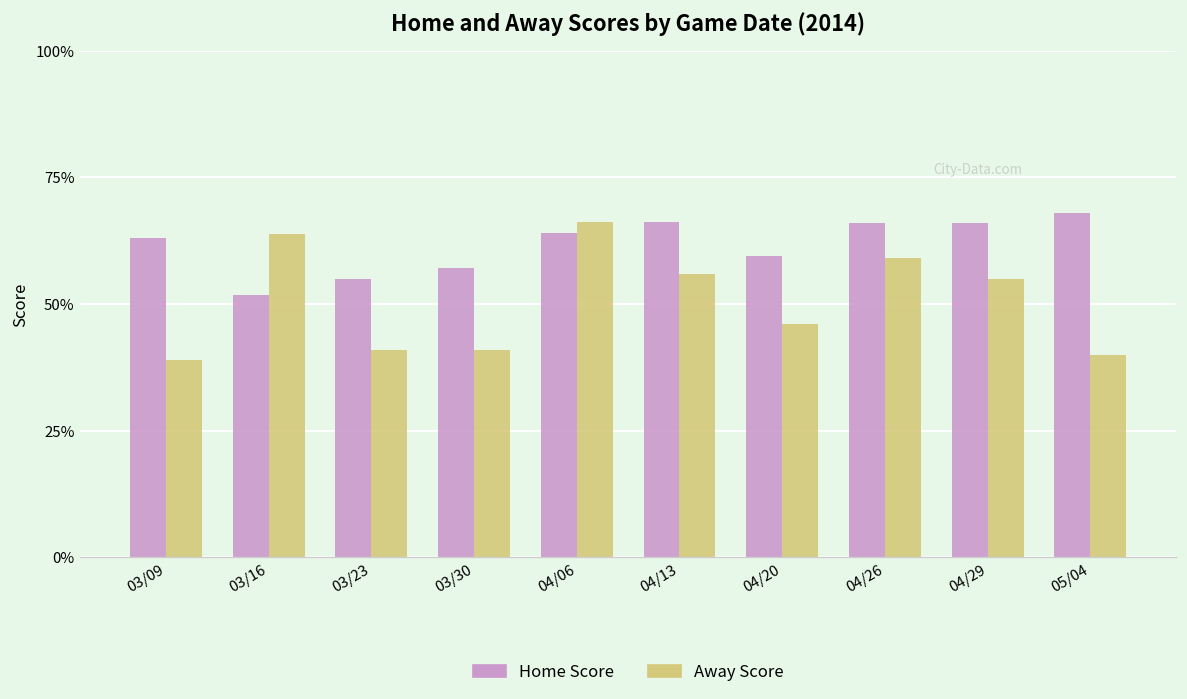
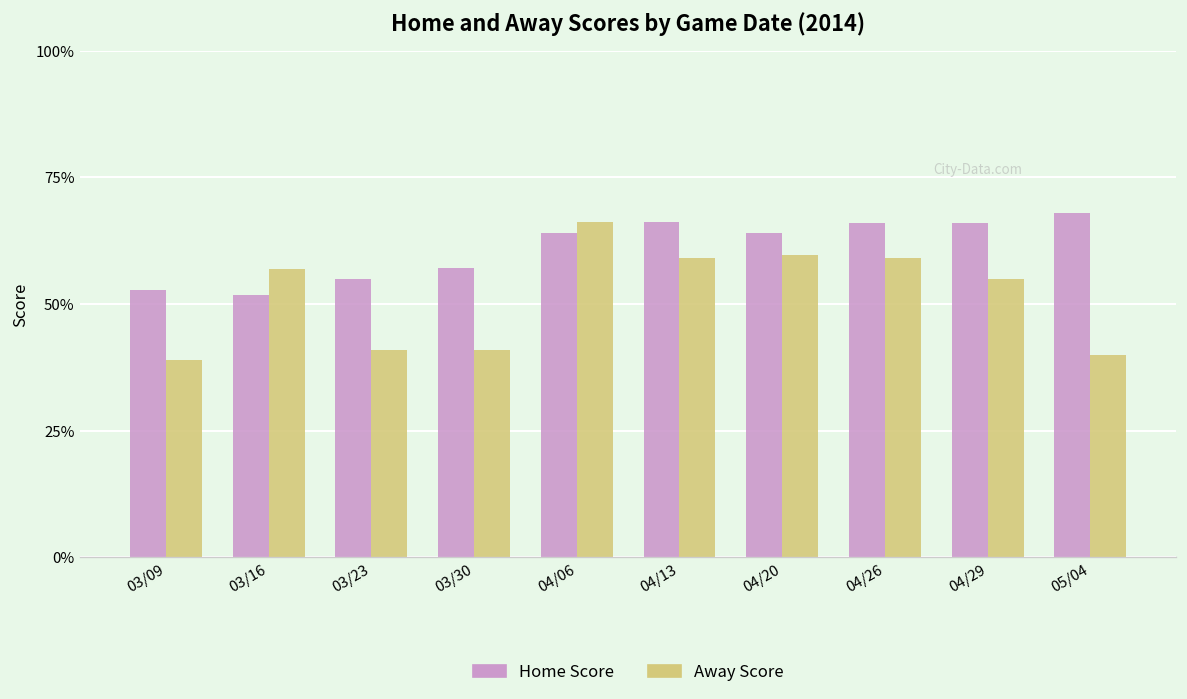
Home Score, 03/09: 63% -> 53%
Away Score, 03/16: 64% -> 57%
Away Score, 04/13: 56% -> 59%
Home Score, 04/20: 59% -> 64%
Away Score, 04/20: 46% -> 60%
